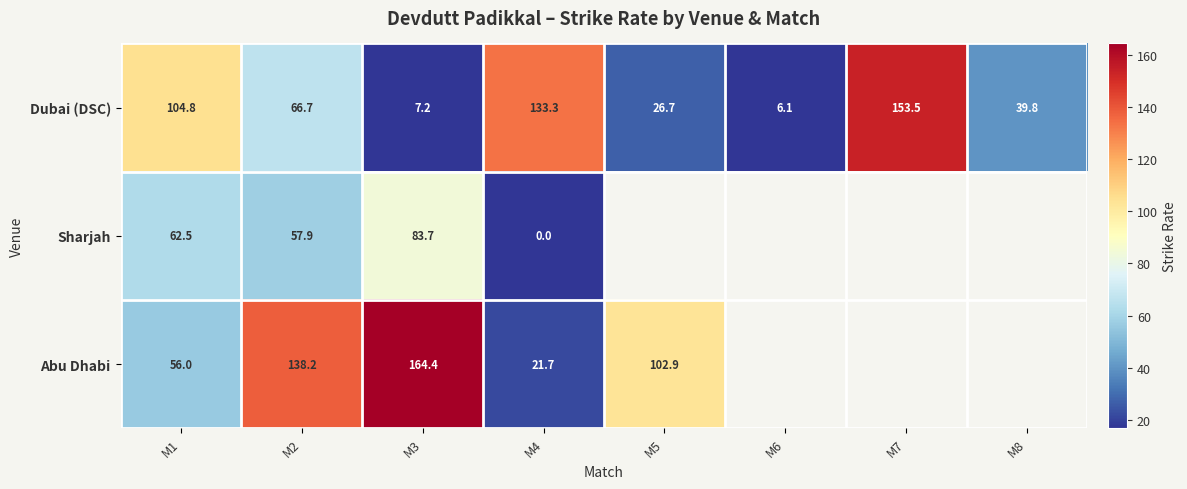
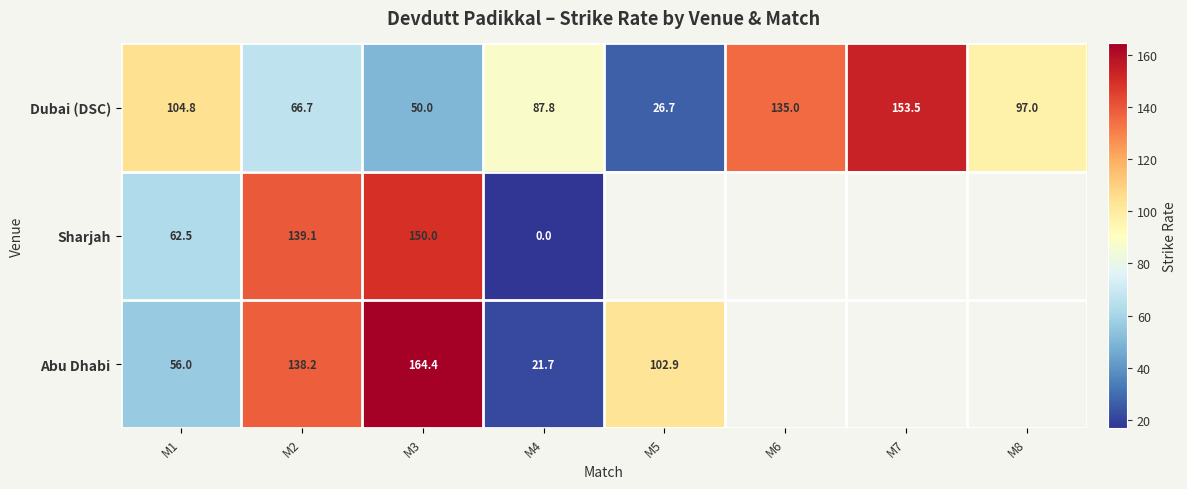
Dubai (DSC), M3: 7.2 -> 50.0
Dubai (DSC), M4: 133.3 -> 87.8
Dubai (DSC), M6: 6.1 -> 135.0
Dubai (DSC), M8: 39.8 -> 97.0
Sharjah, M2: 57.9 -> 139.1
Sharjah, M3: 83.7 -> 150.0
